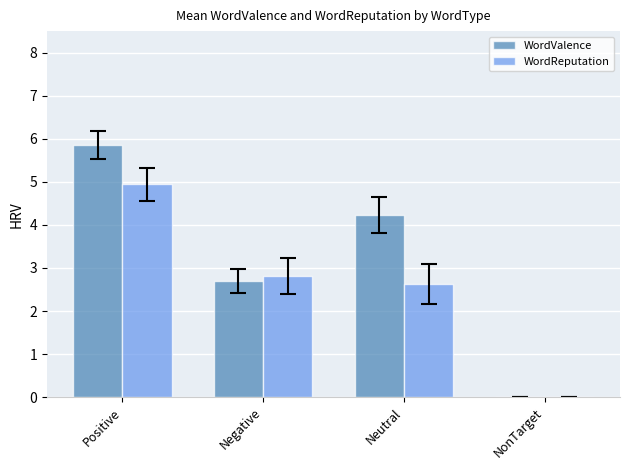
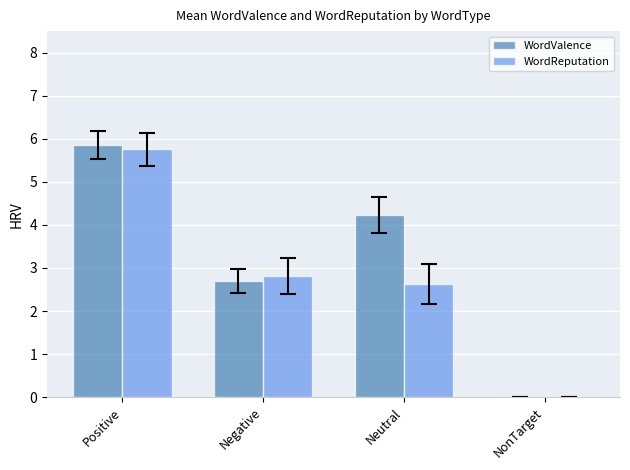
WordReputation, Positive: 4.9 -> 5.8
